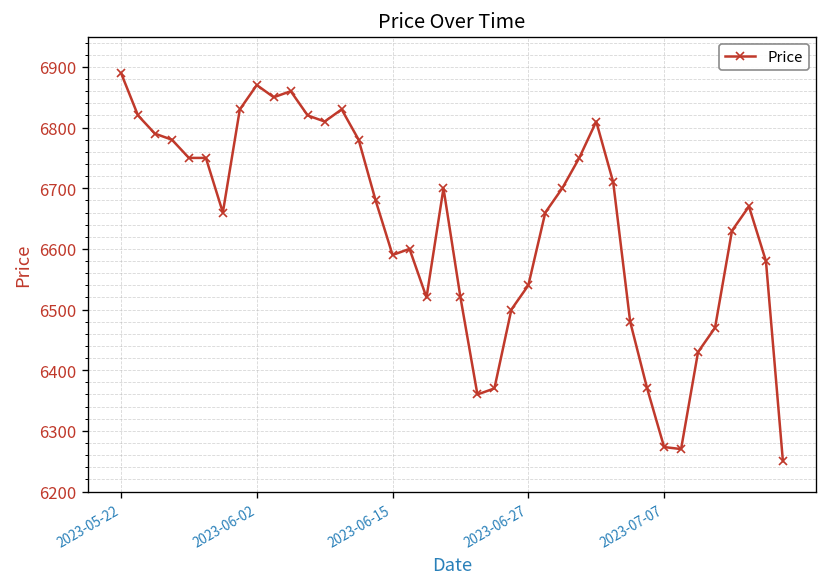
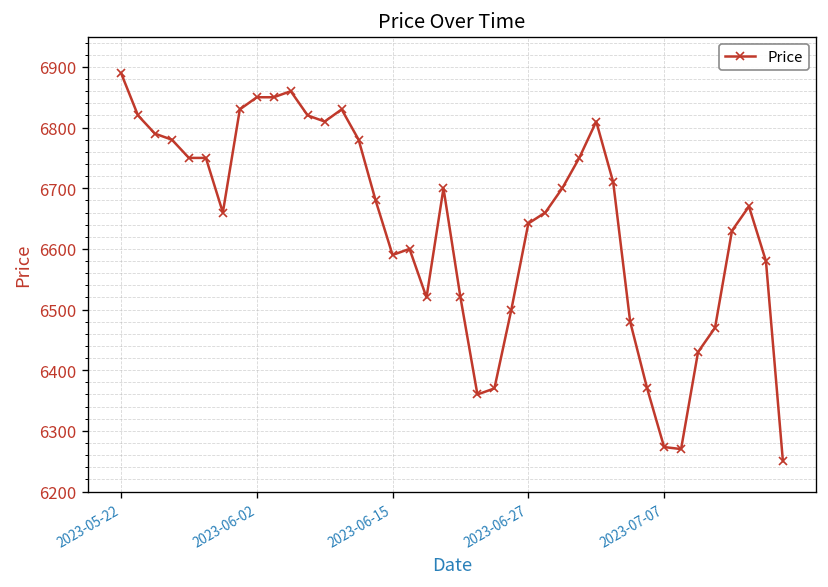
2023-06-02: 6870 -> 6850
2023-06-27: 6540 -> 6640
